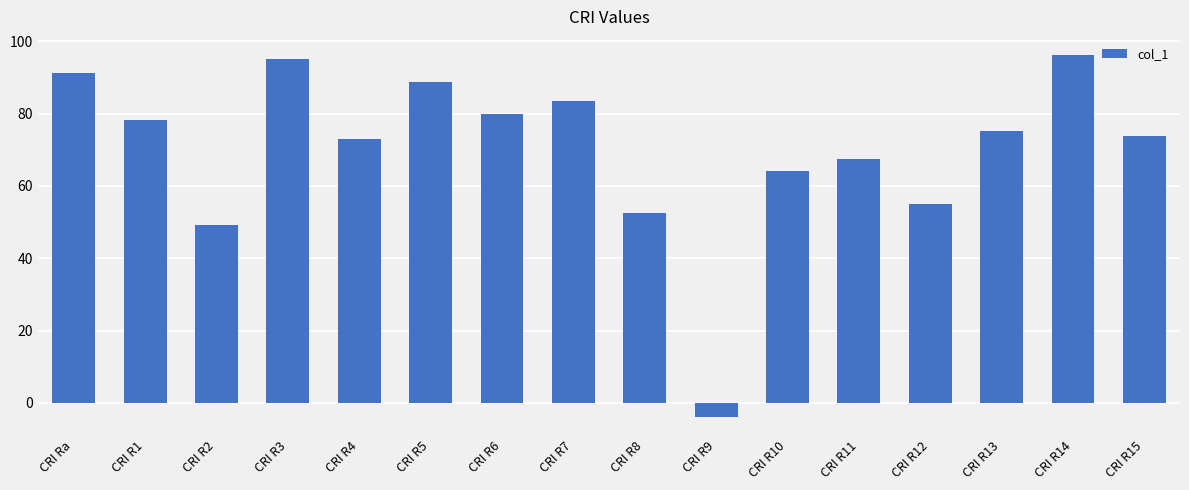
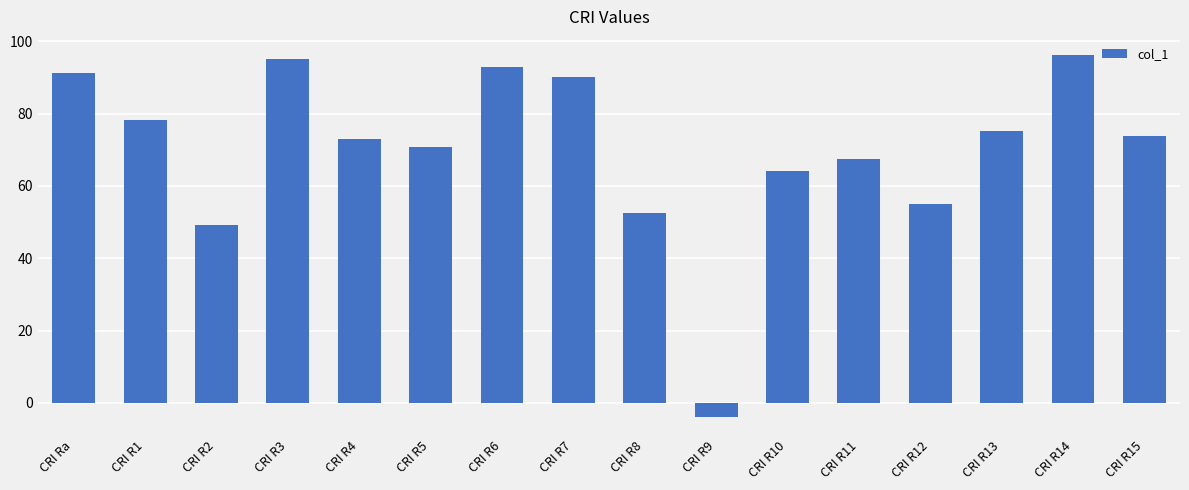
CRI R5: 89 -> 71
CRI R6: 80 -> 93
CRI R7: 84 -> 90
